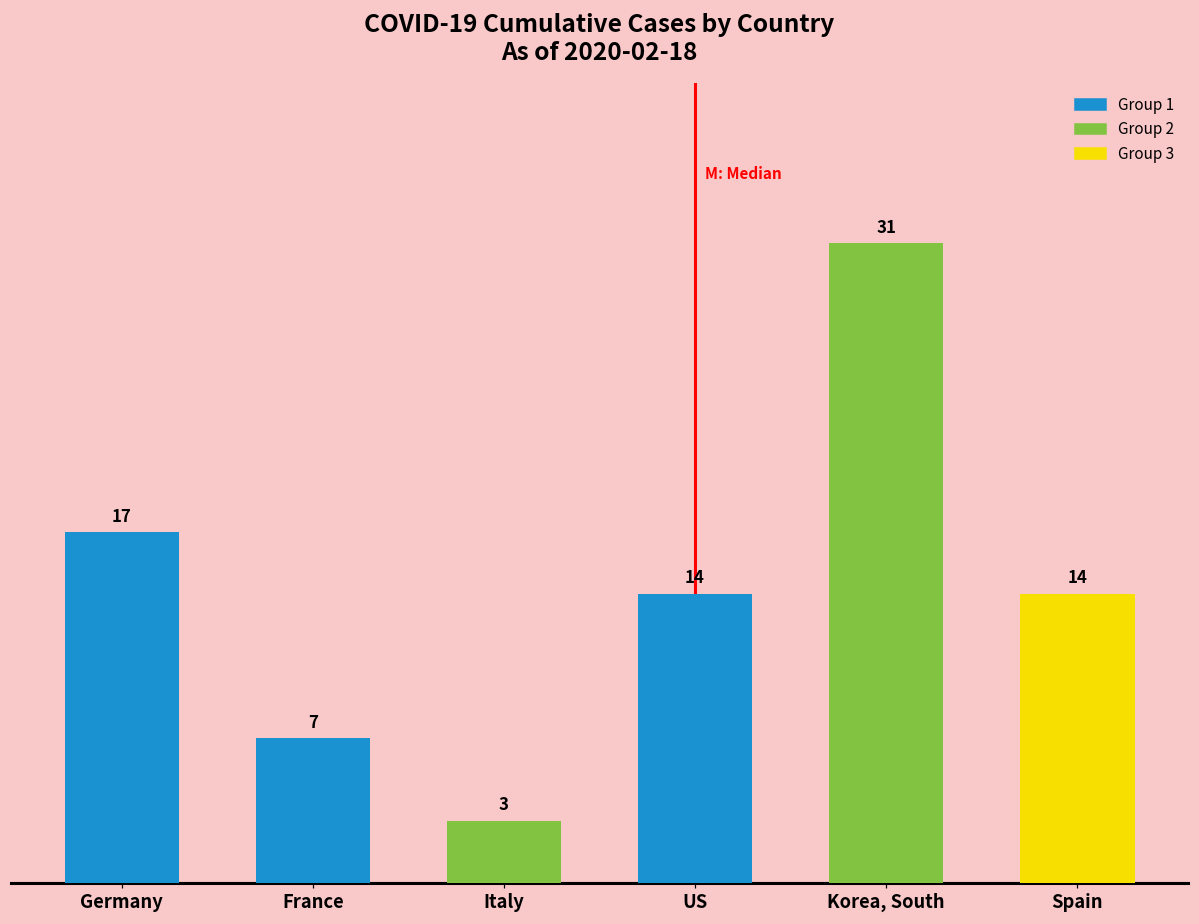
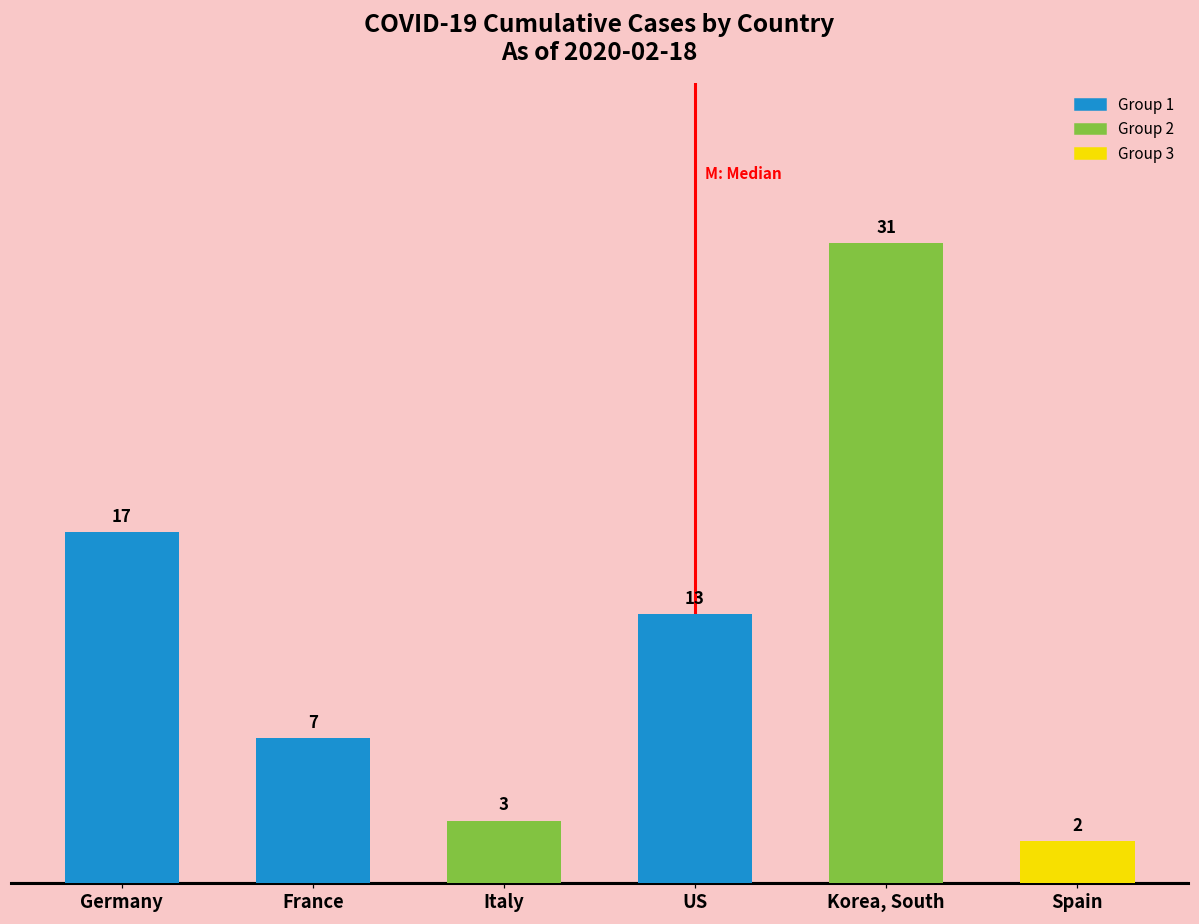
US: 14 -> 13
Spain: 14 -> 2
